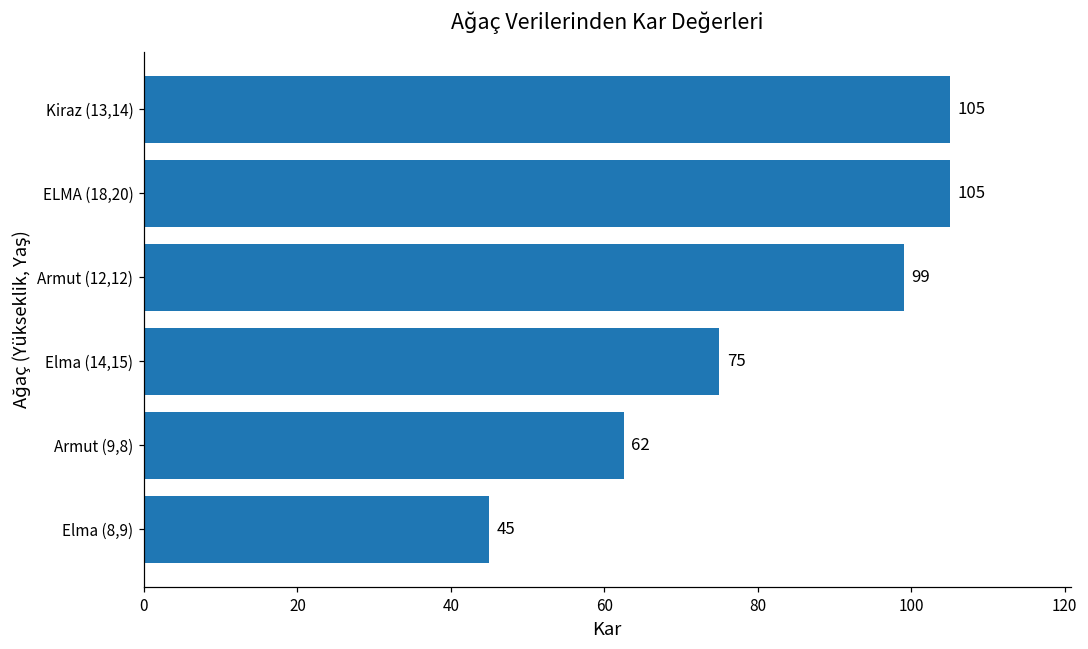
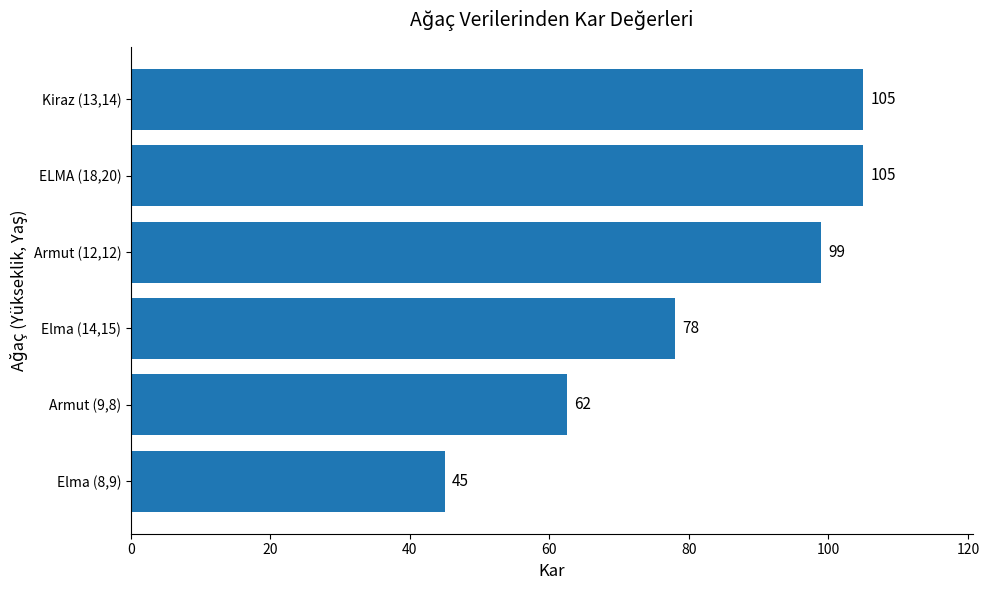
Elma (14,15): 75 -> 78
